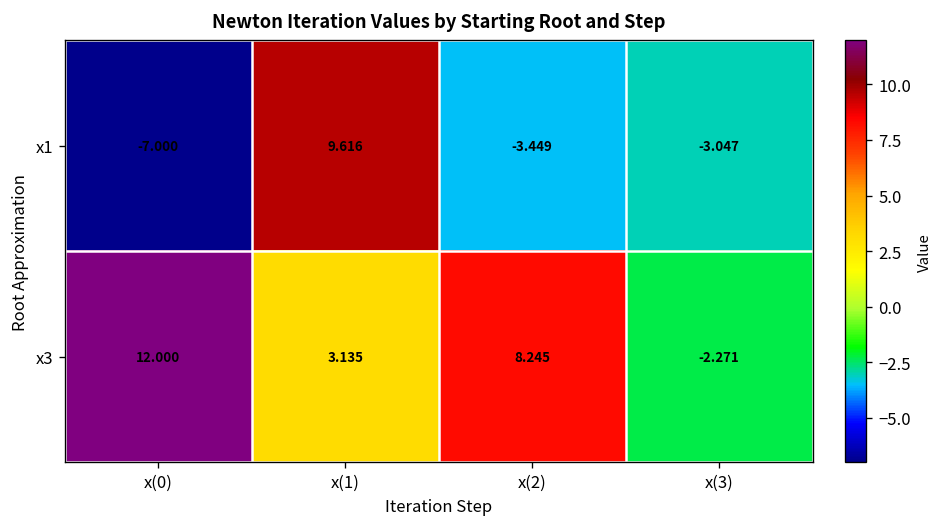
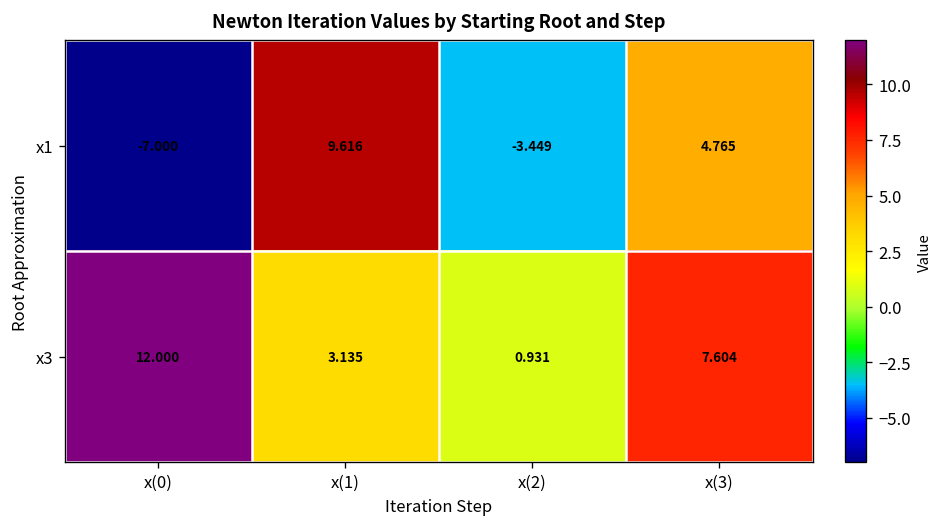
x1, x(3): -3.047 -> 4.765
x3, x(2): 8.245 -> 0.931
x3, x(3): -2.271 -> 7.604
